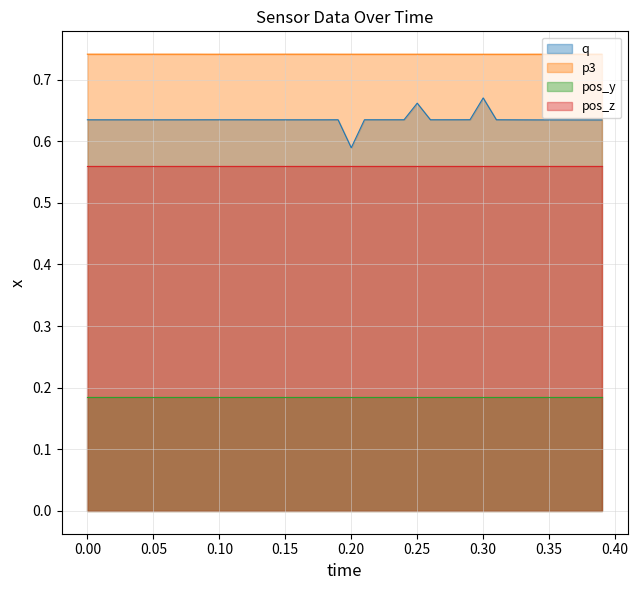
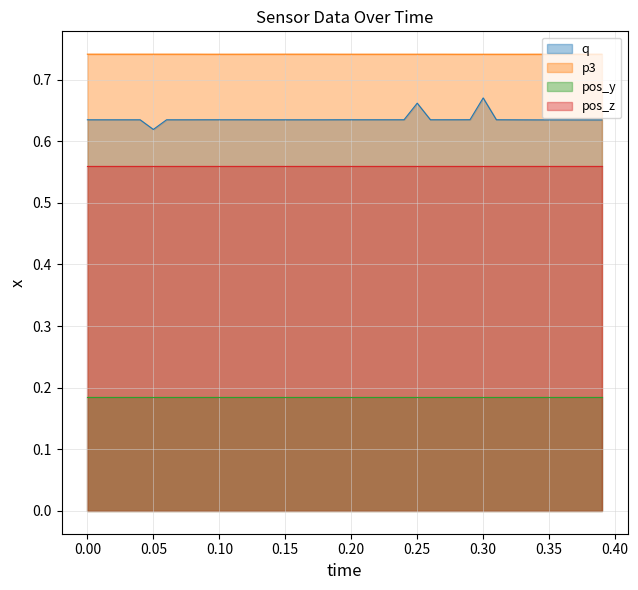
q, 0.05: 0.63 -> 0.62
q, 0.20: 0.59 -> 0.63
